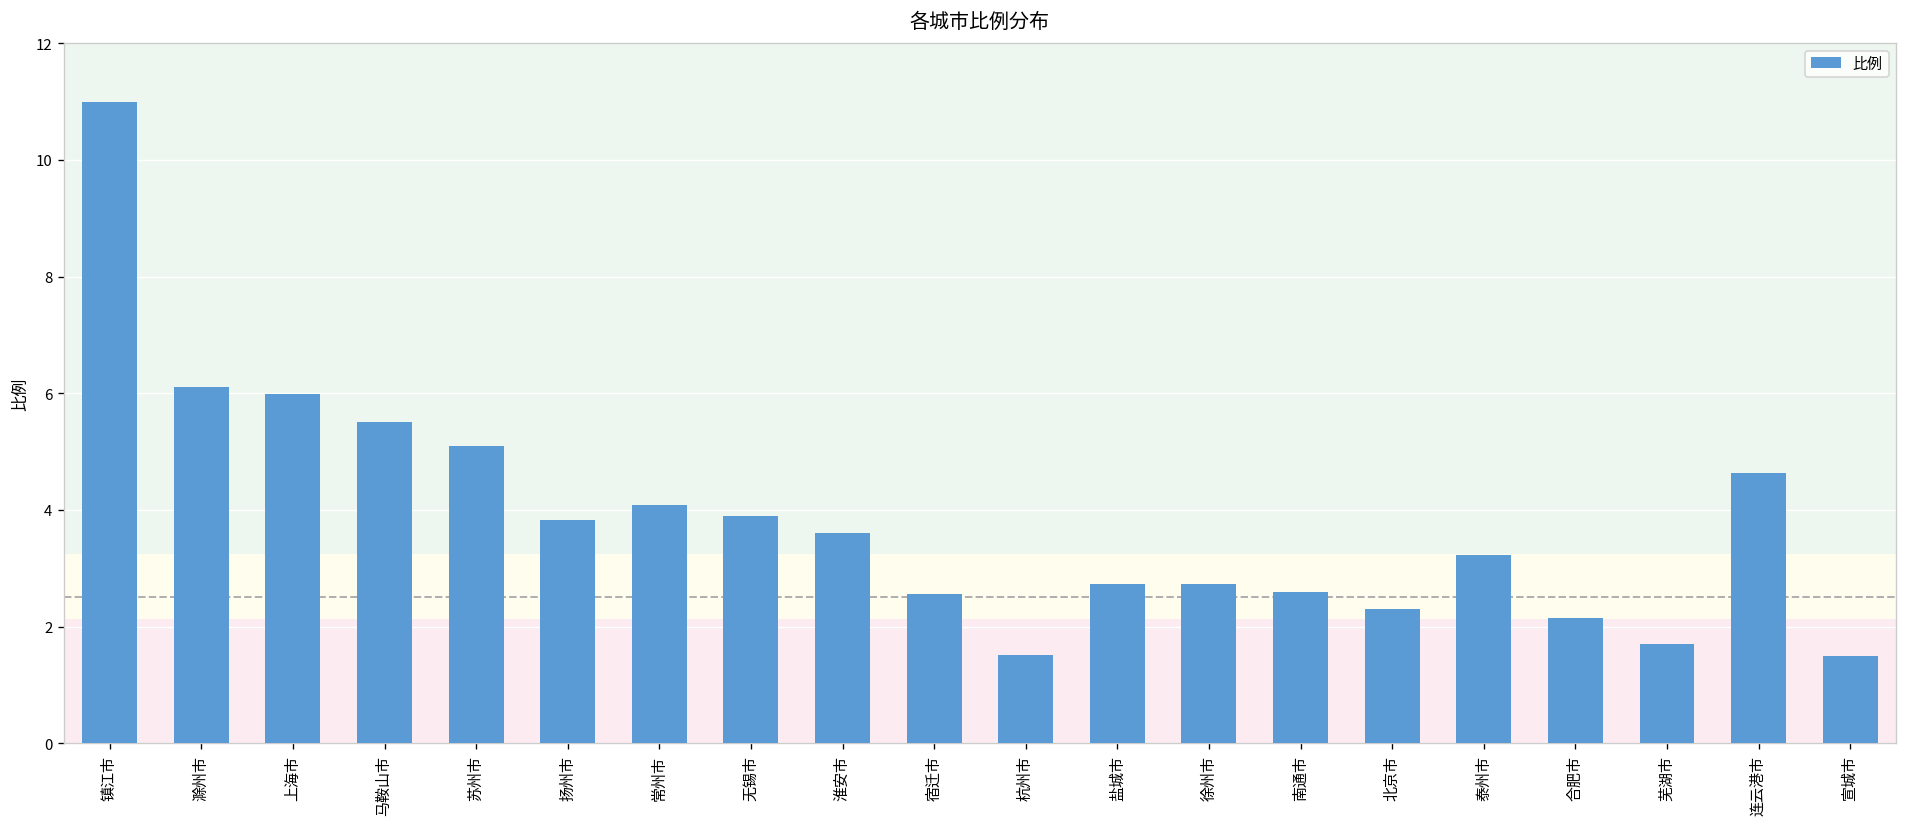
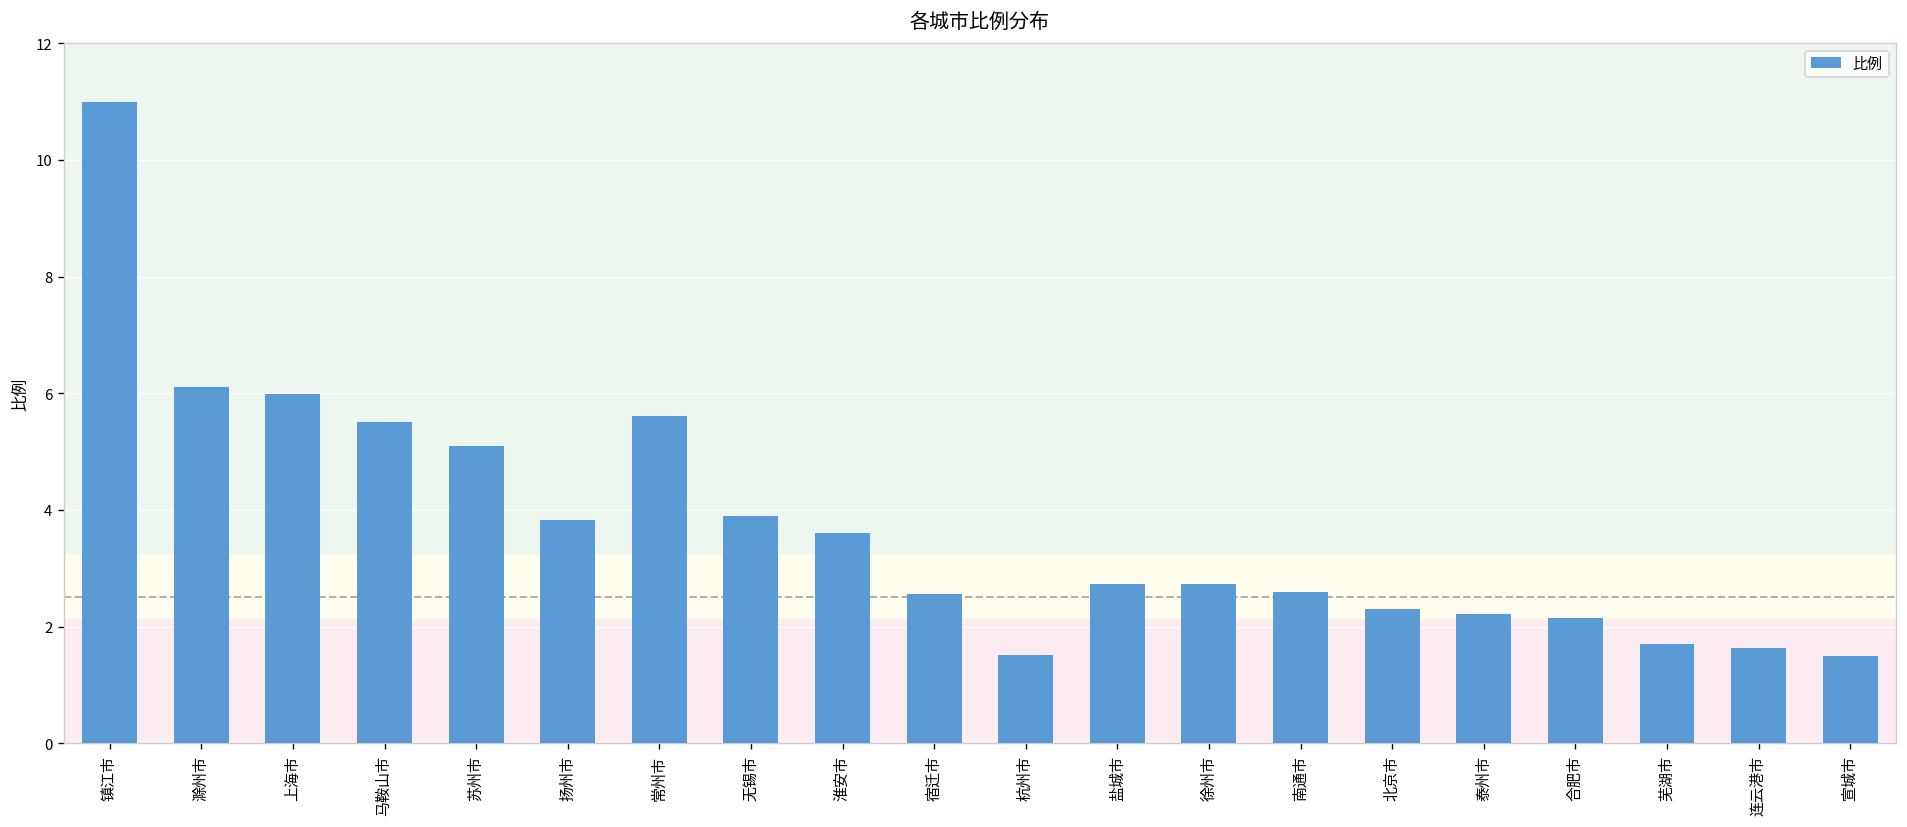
常州市: 4.1 -> 5.6
泰州市: 3.2 -> 2.2
连云港市: 4.6 -> 1.6
